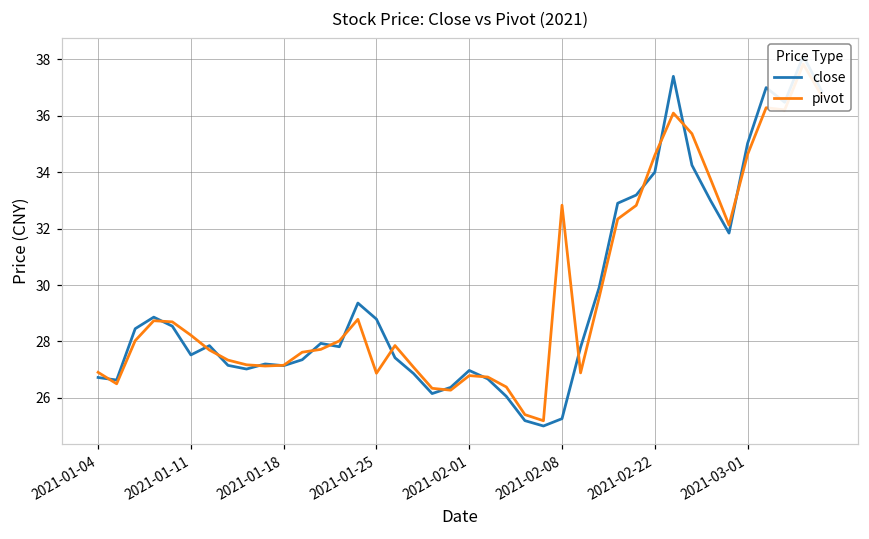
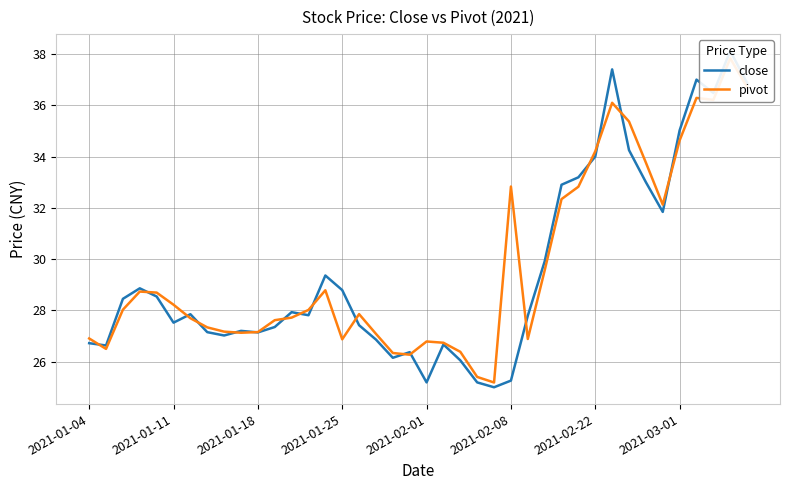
close, 2021-02-01: 27.0 -> 25.2
pivot, 2021-02-22: 34.6 -> 34.2
